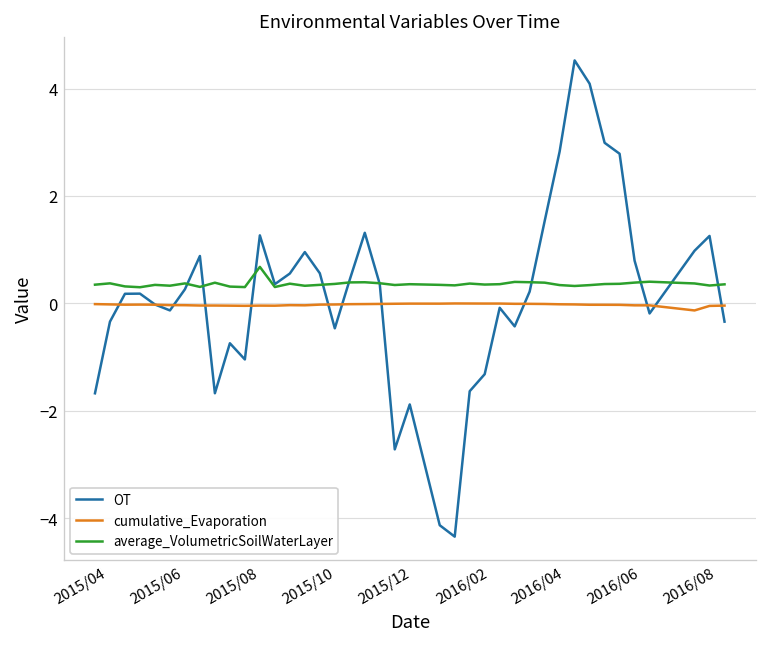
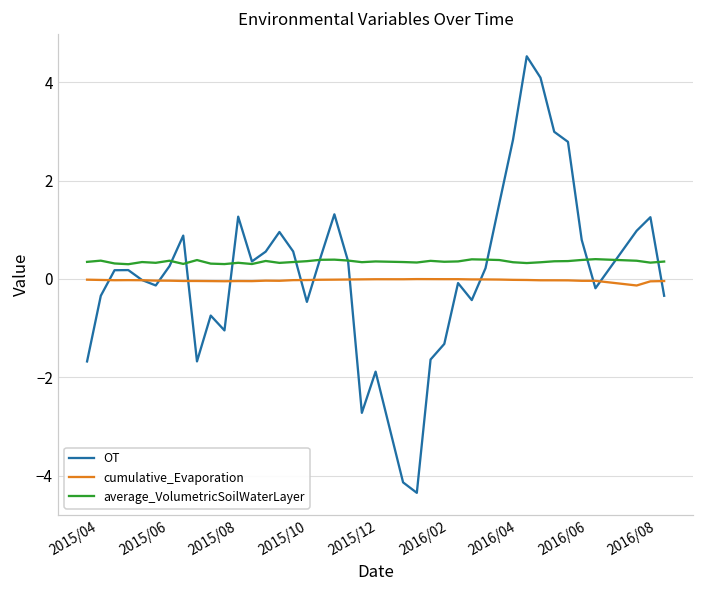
average_VolumetricSoilWaterLayer, 2015/08: 0.7 -> 0.3
